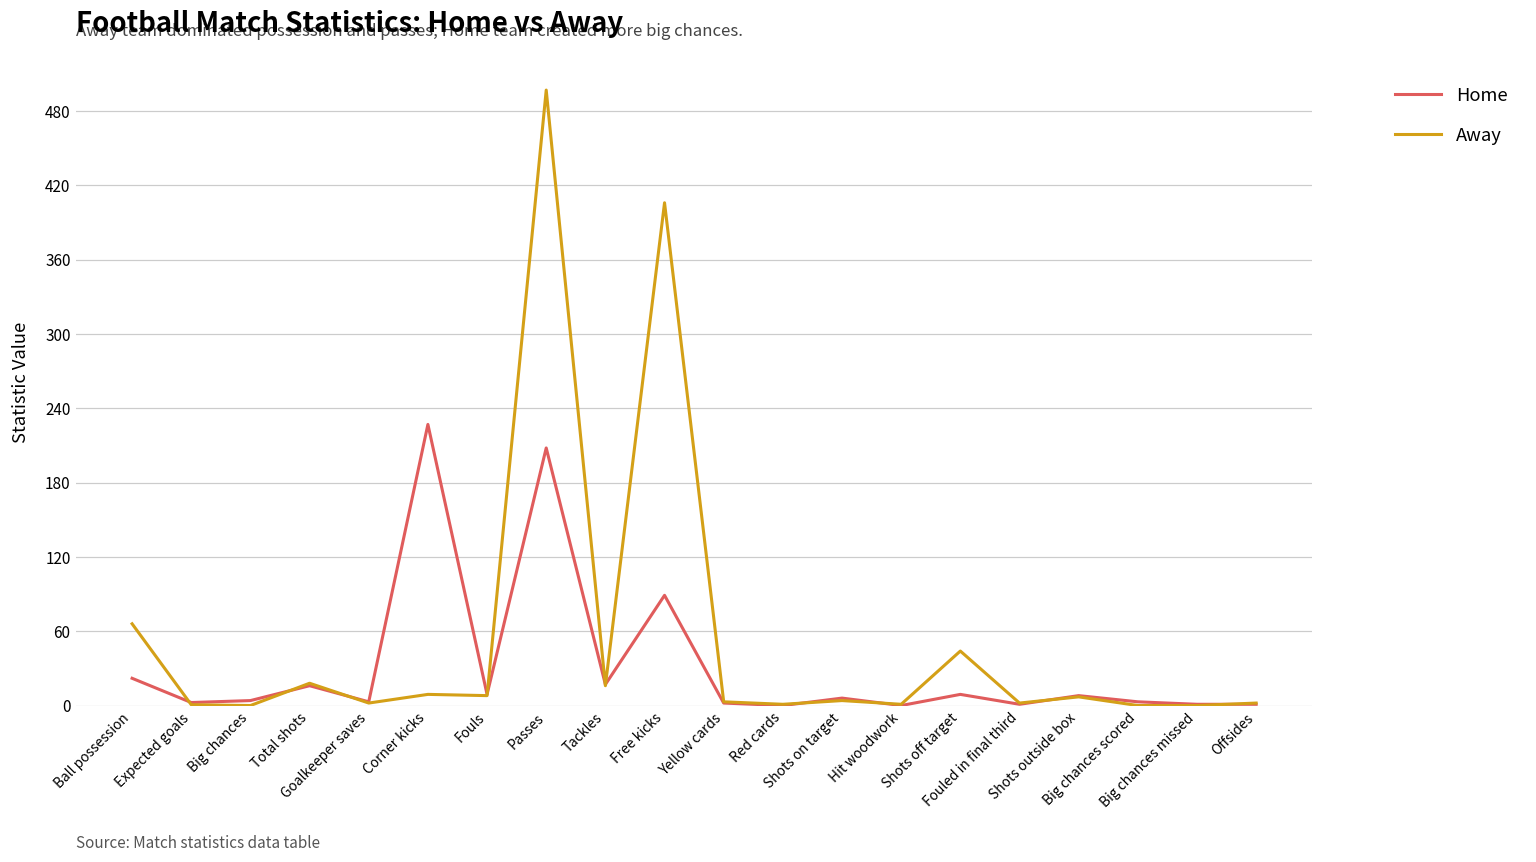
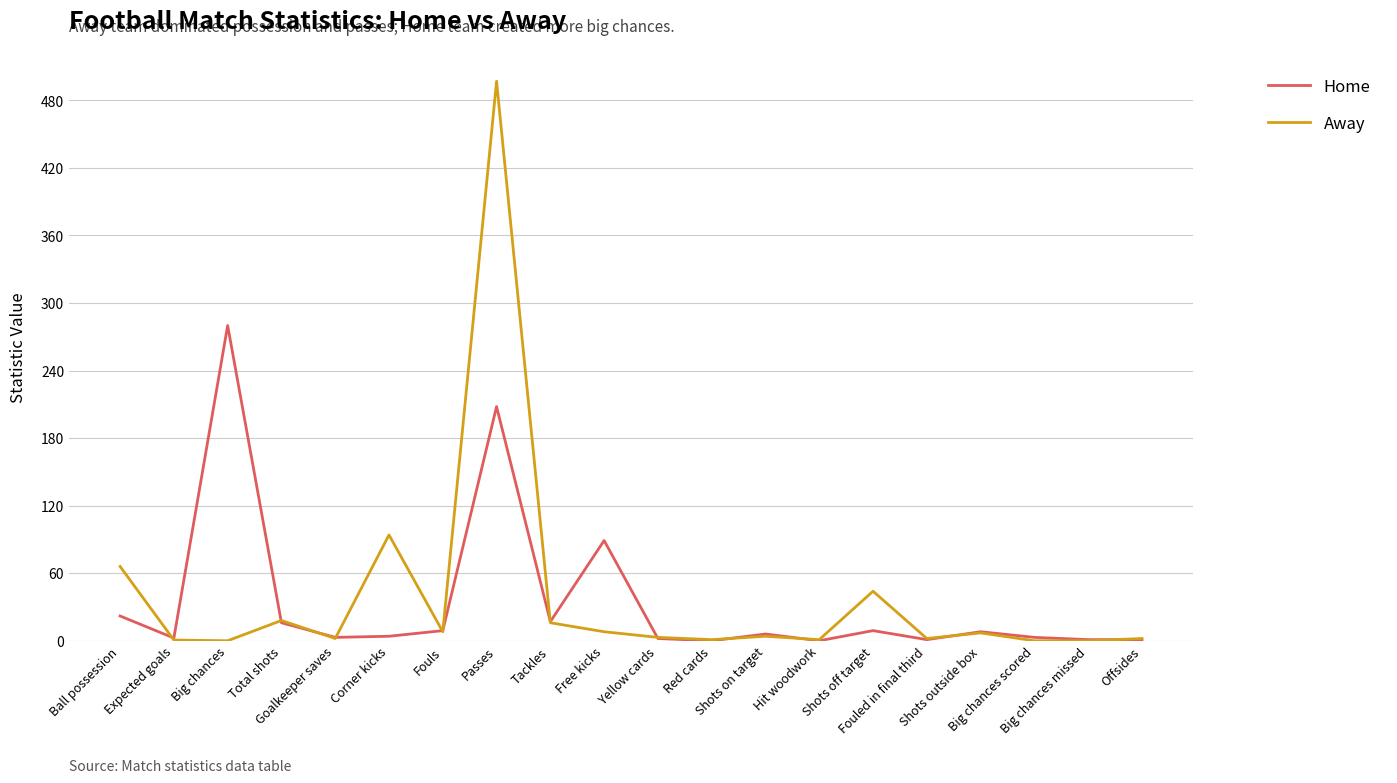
Home, Big chances: 4 -> 280
Home, Corner kicks: 227 -> 4
Away, Corner kicks: 9 -> 94
Away, Free kicks: 406 -> 8
